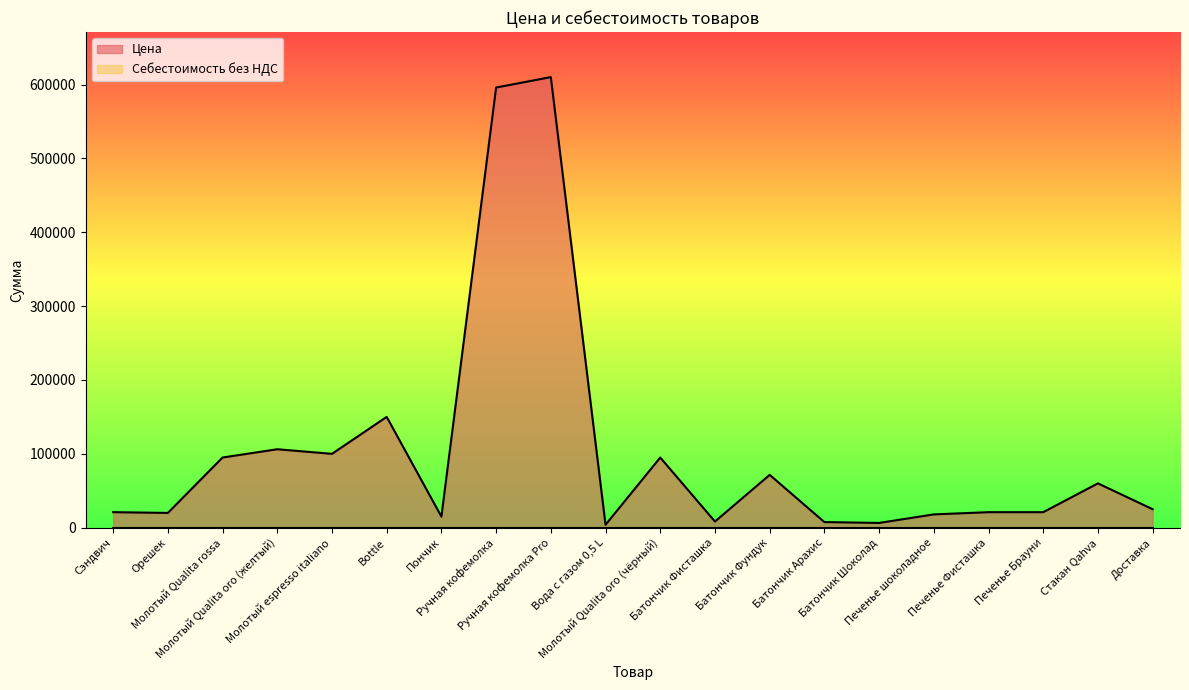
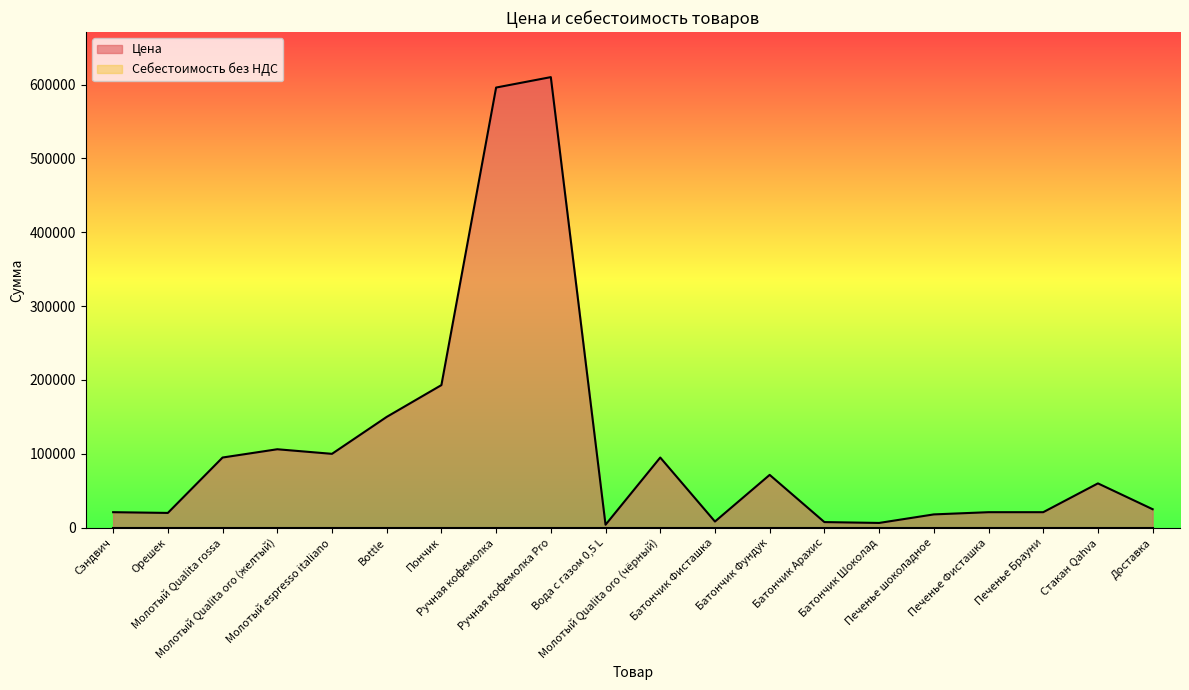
Цена, Пончик: 20000 -> 190000
